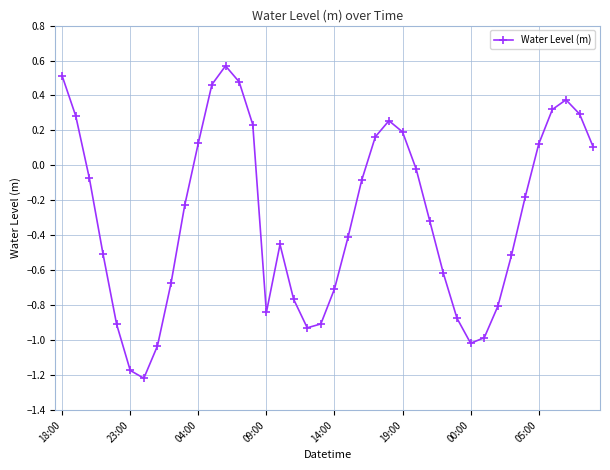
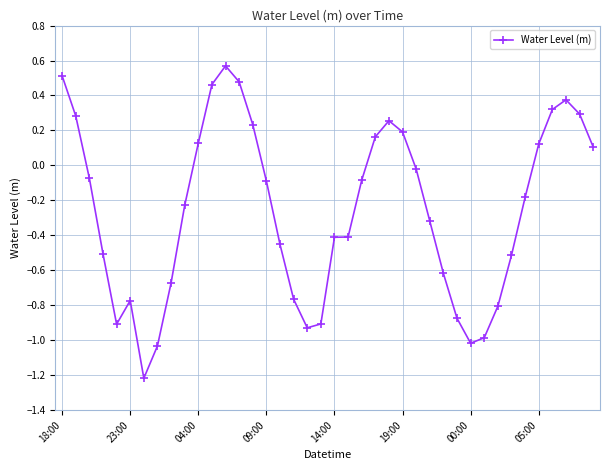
23:00: -1.17 -> -0.77
09:00: -0.84 -> -0.09
14:00: -0.71 -> -0.41
